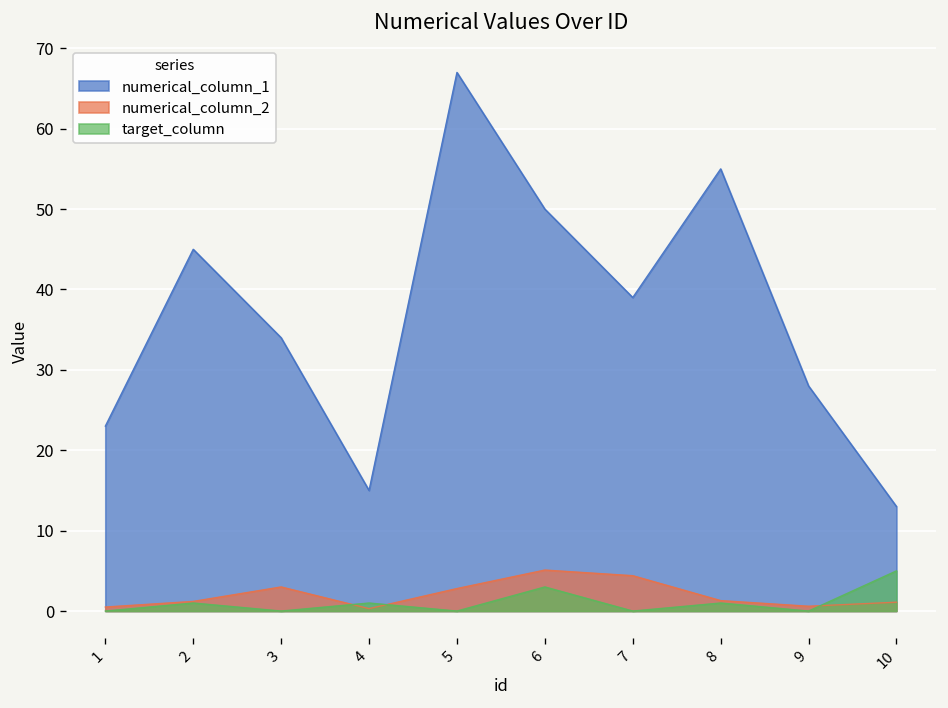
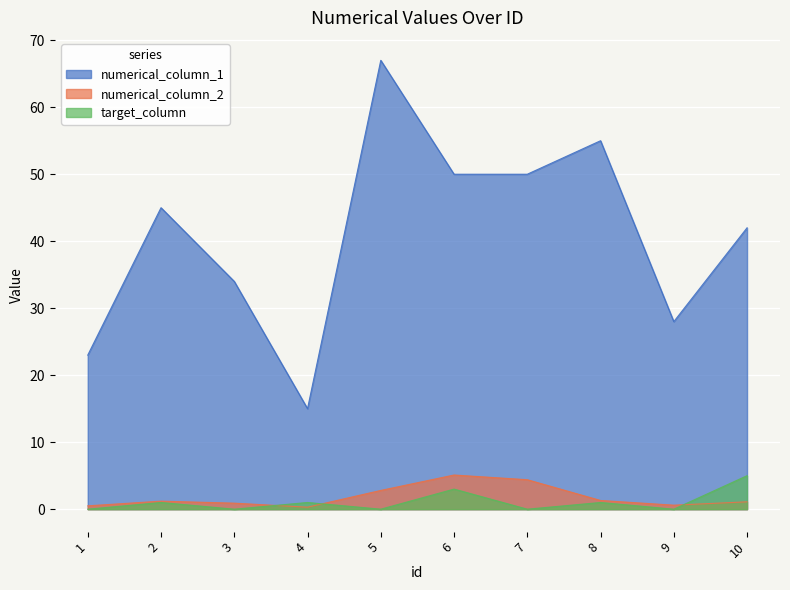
numerical_column_2, 3: 3 -> 1
numerical_column_1, 7: 39 -> 50
numerical_column_1, 10: 13 -> 42
